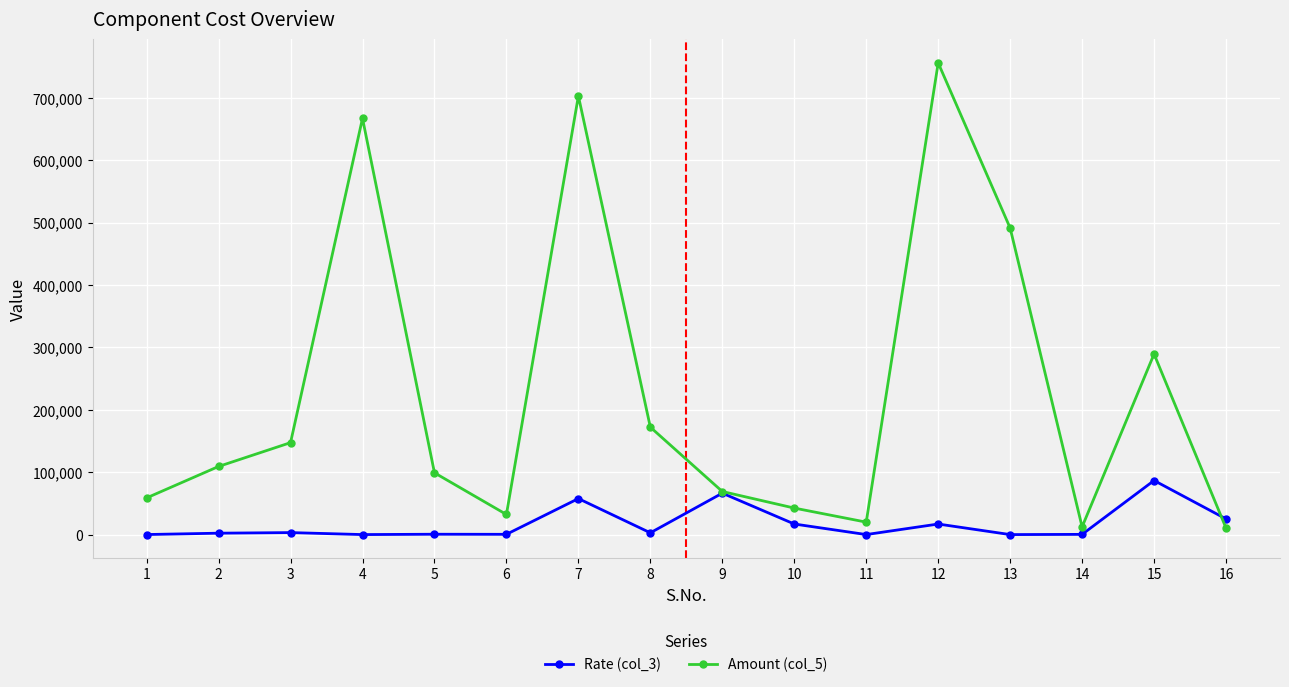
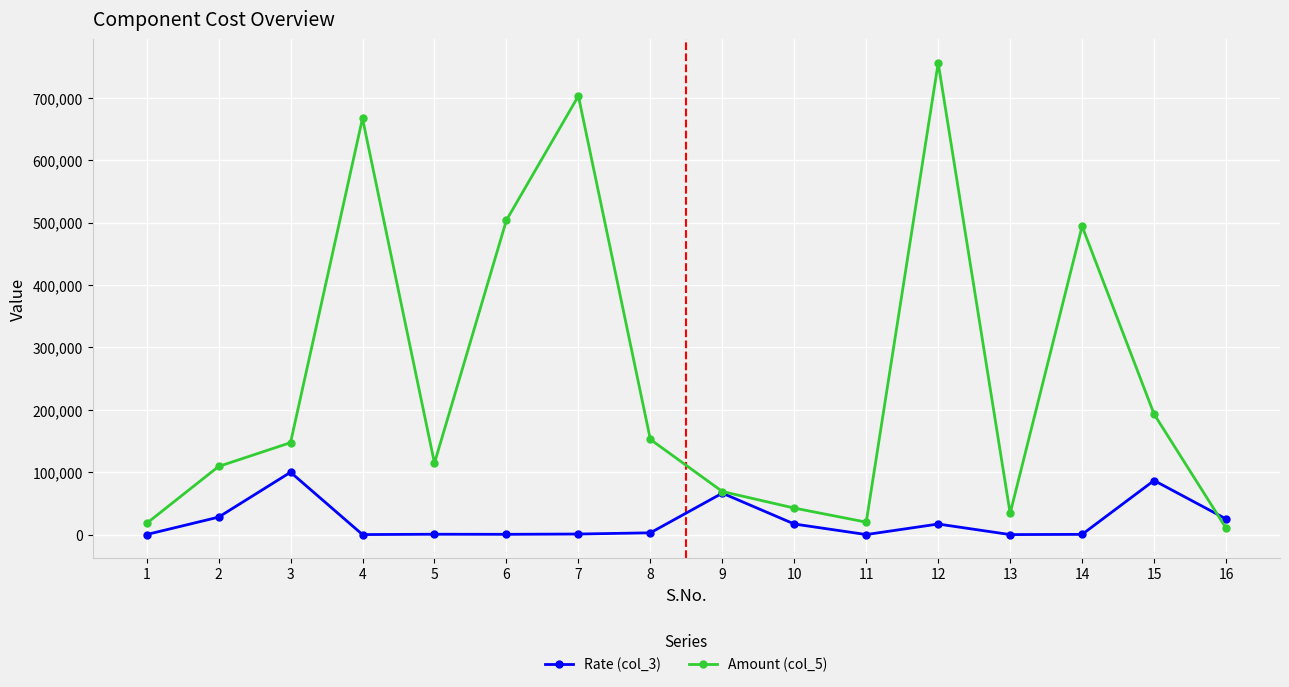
Amount (col_5), 1: 60,000 -> 20,000
Rate (col_3), 2: 0 -> 30,000
Rate (col_3), 3: 0 -> 100,000
Amount (col_5), 5: 100,000 -> 110,000
Amount (col_5), 6: 30,000 -> 500,000
Rate (col_3), 7: 60,000 -> 0
Amount (col_5), 8: 170,000 -> 150,000
Amount (col_5), 13: 490,000 -> 30,000
Amount (col_5), 14: 10,000 -> 490,000
Amount (col_5), 15: 290,000 -> 190,000
